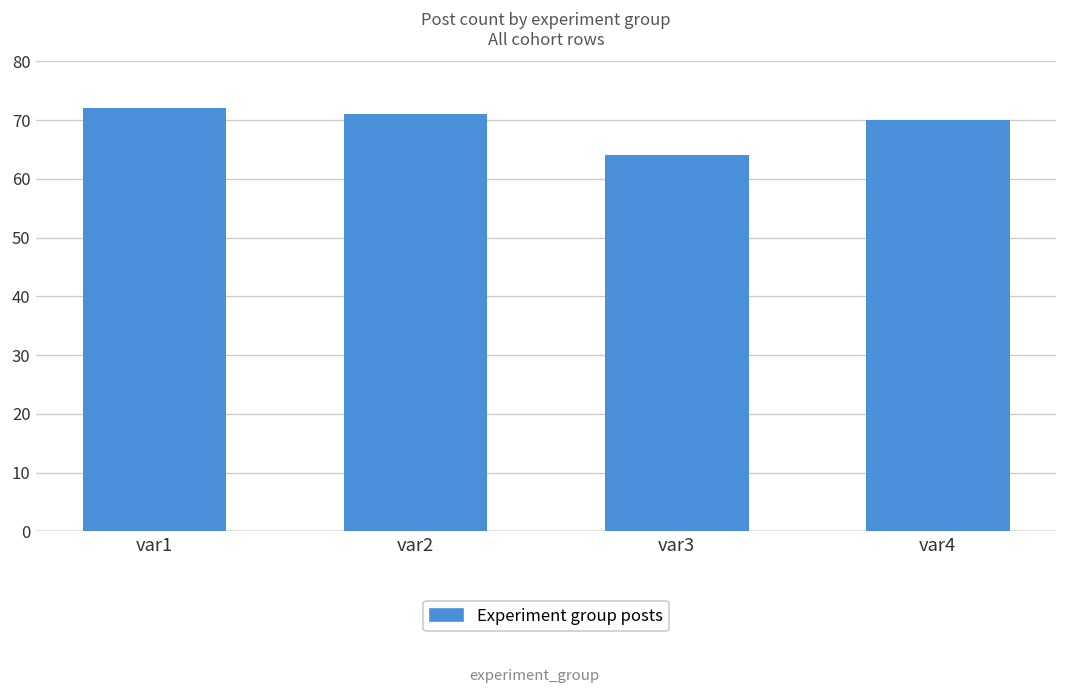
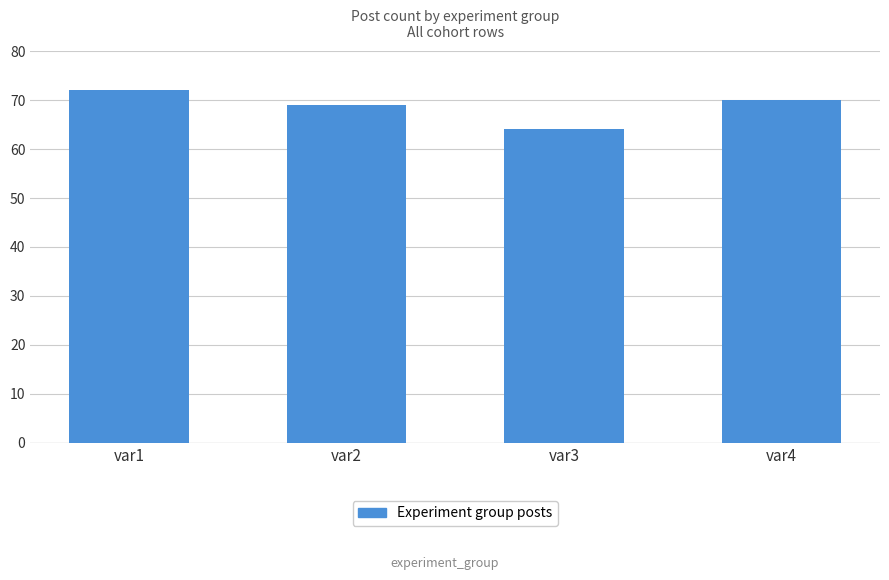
var2: 71 -> 69
